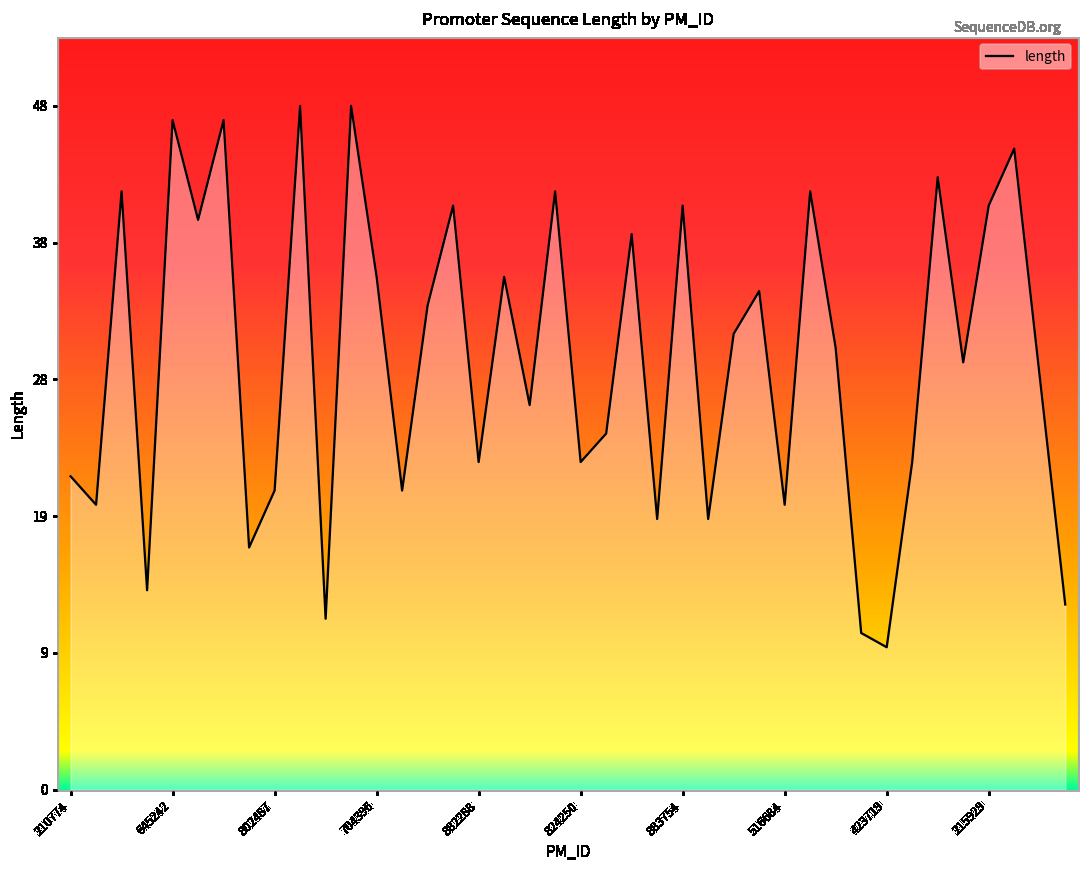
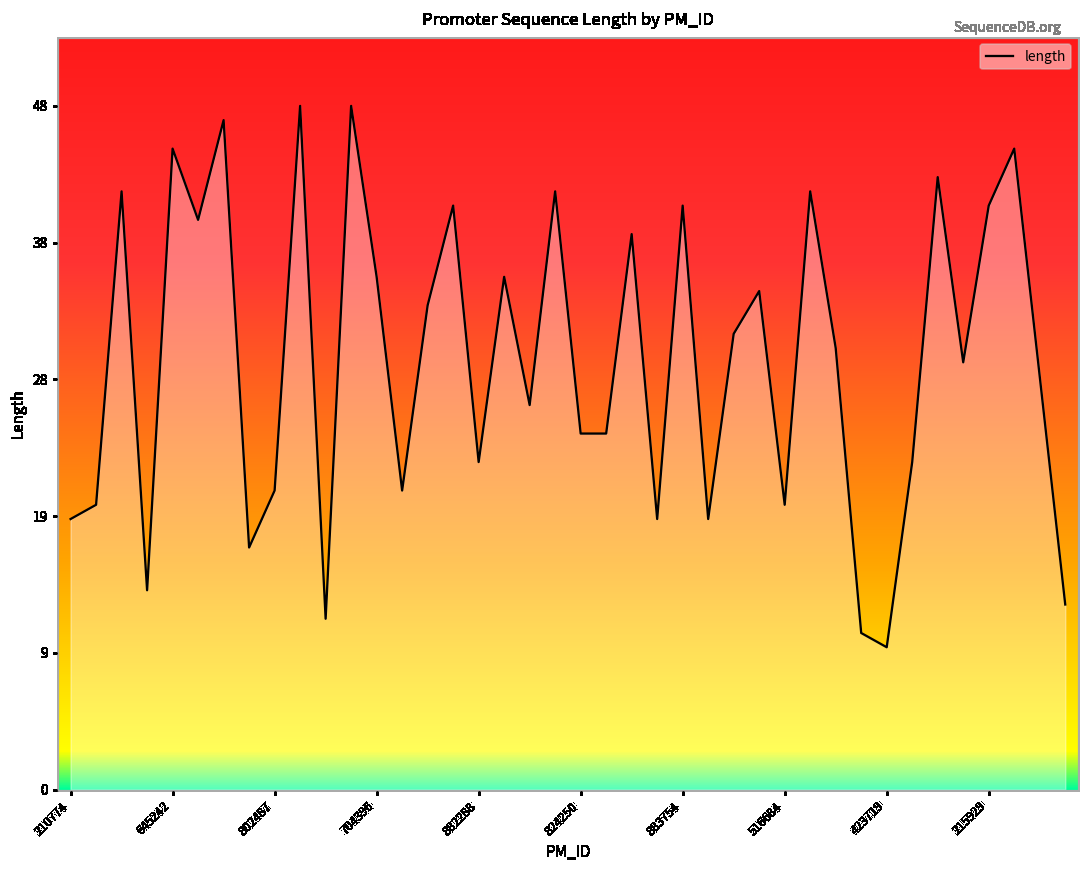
210774: 22 -> 19
645242: 47 -> 45
824250: 23 -> 25
